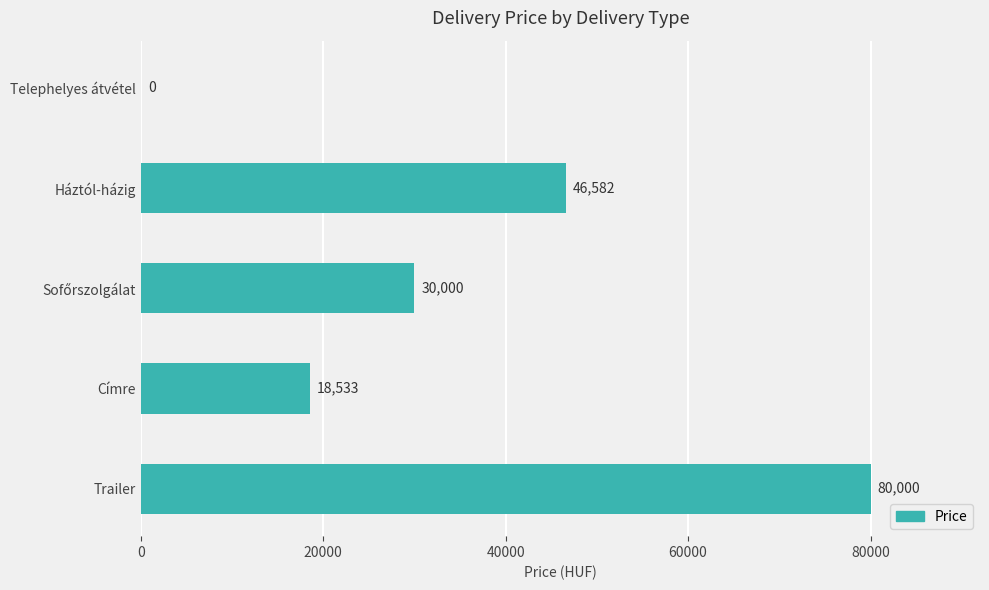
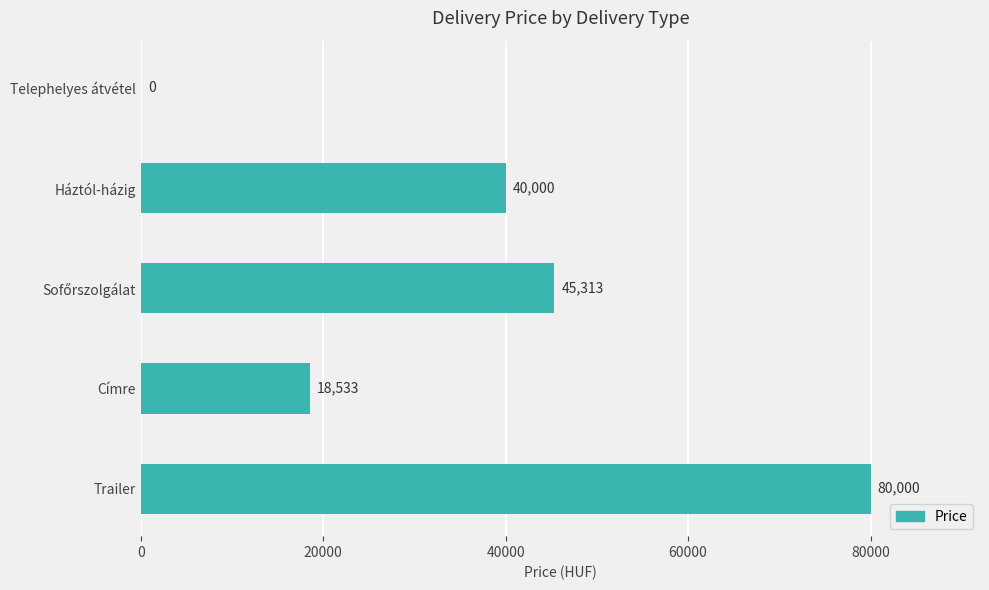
Háztól-házig: 46,582 -> 40,000
Sofőrszolgálat: 30,000 -> 45,313
